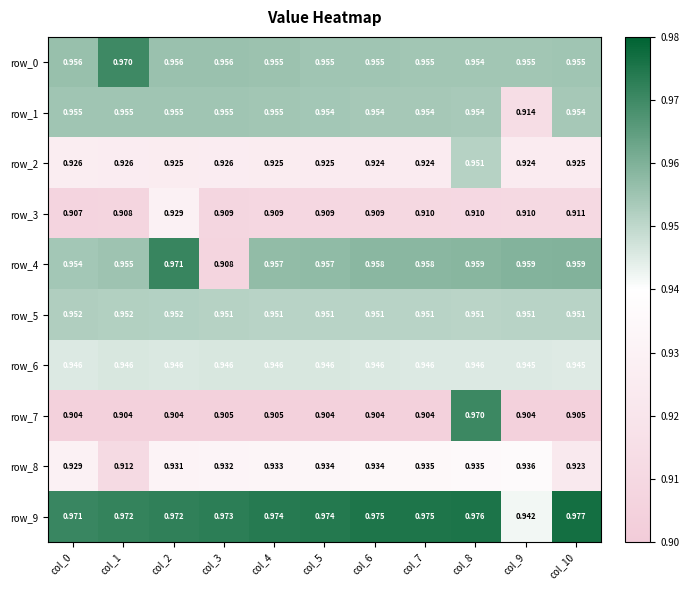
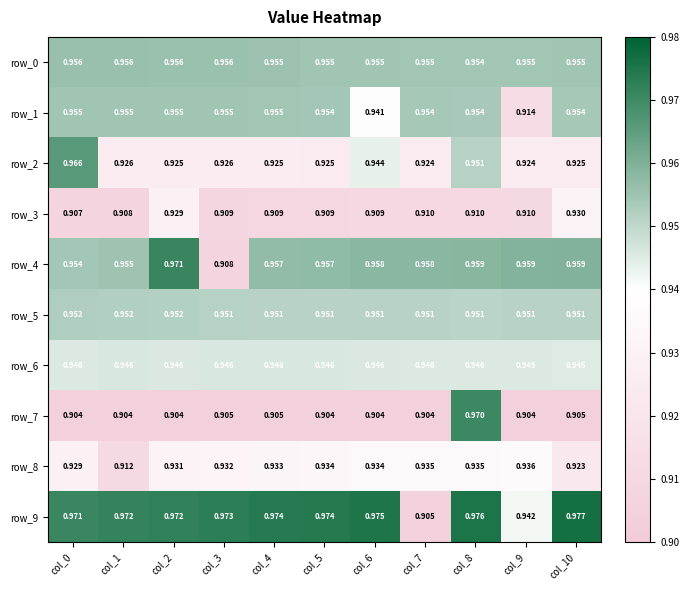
row_0, col_1: 0.970 -> 0.956
row_1, col_6: 0.954 -> 0.941
row_2, col_0: 0.926 -> 0.966
row_2, col_6: 0.924 -> 0.944
row_3, col_10: 0.911 -> 0.930
row_9, col_7: 0.975 -> 0.905
